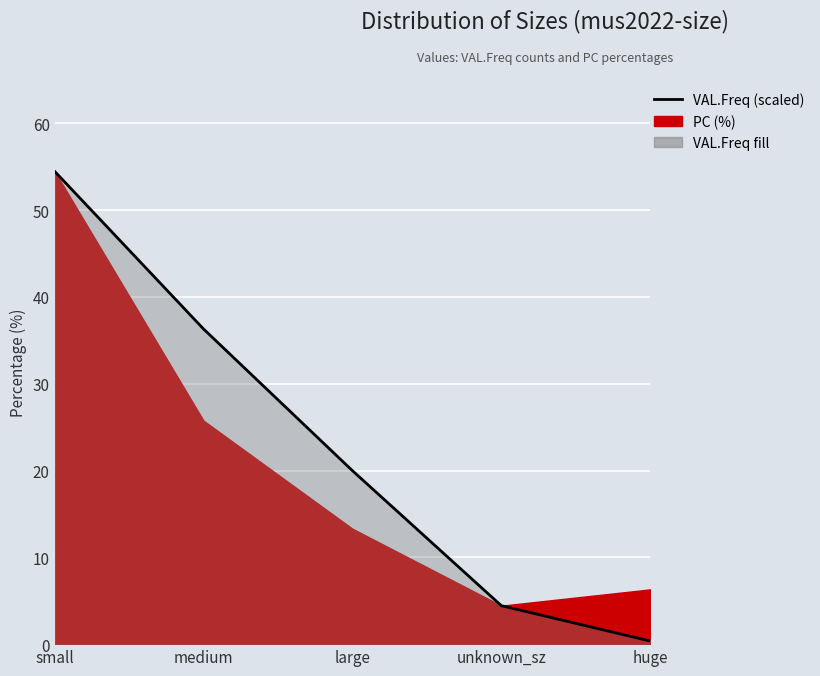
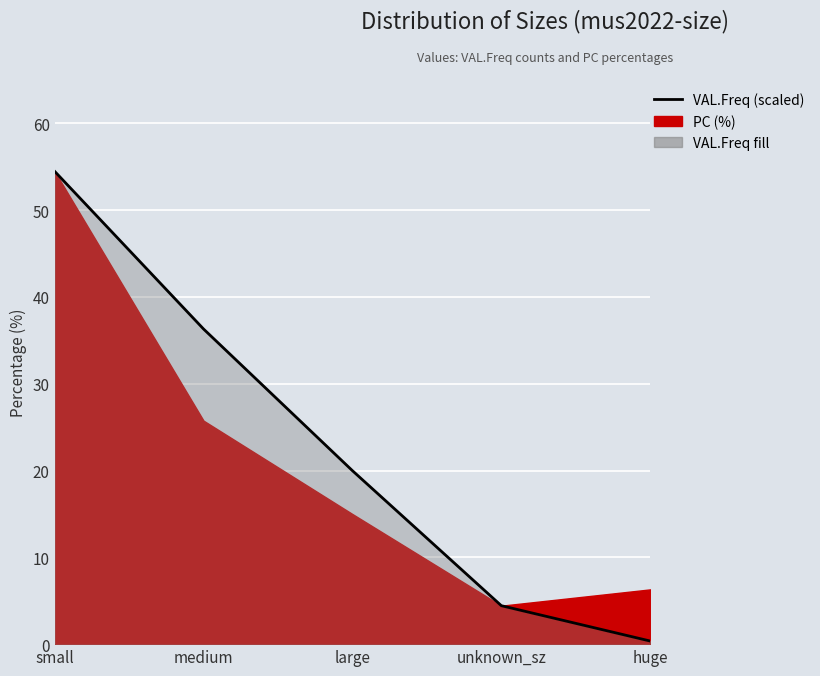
PC (%), large: 13 -> 15
